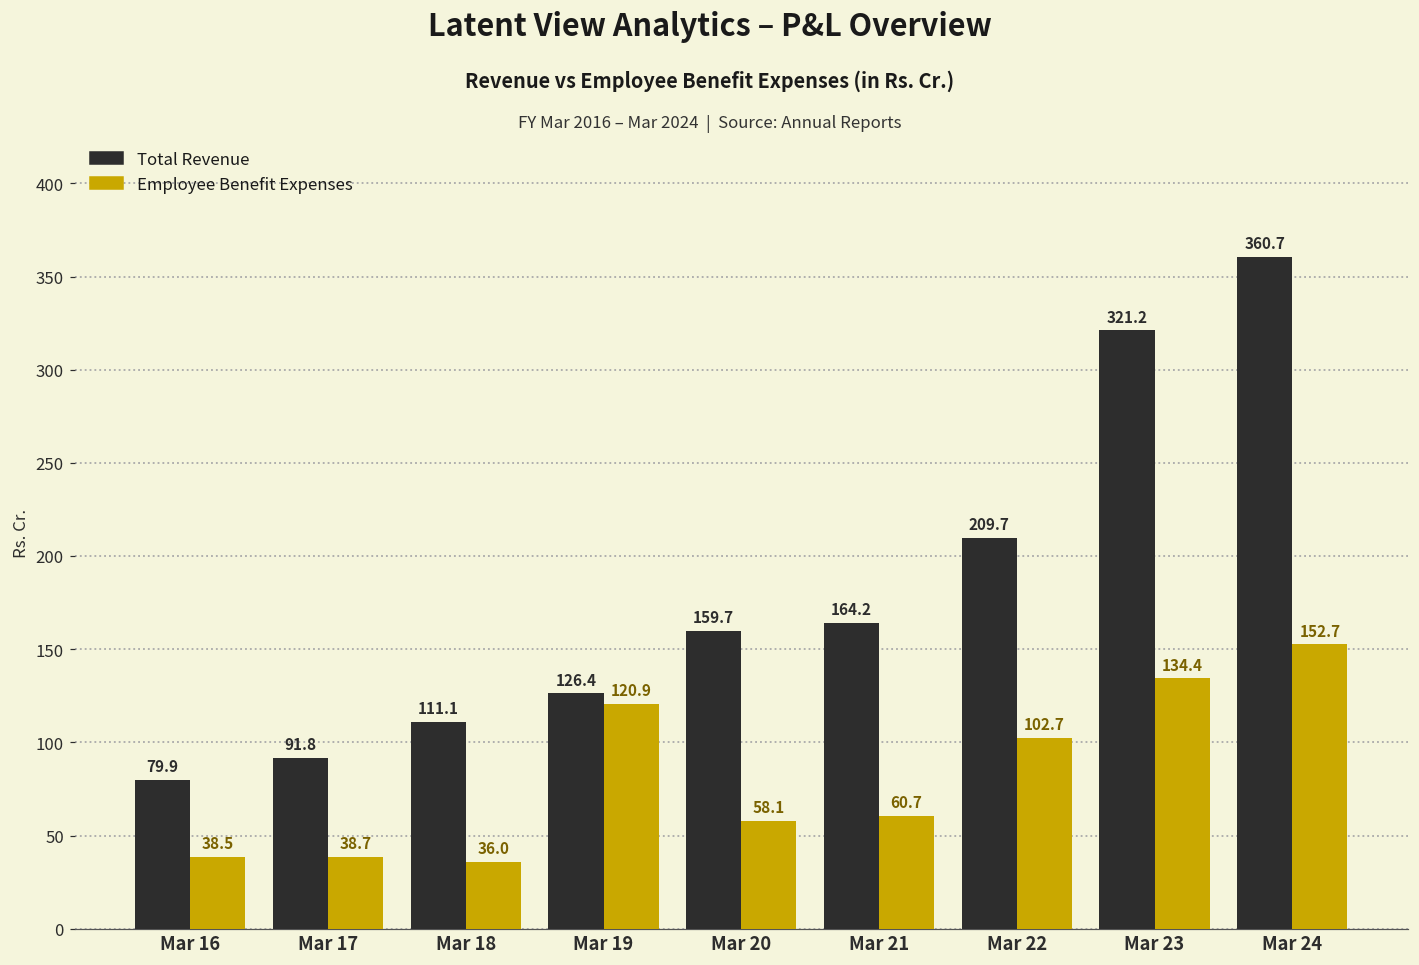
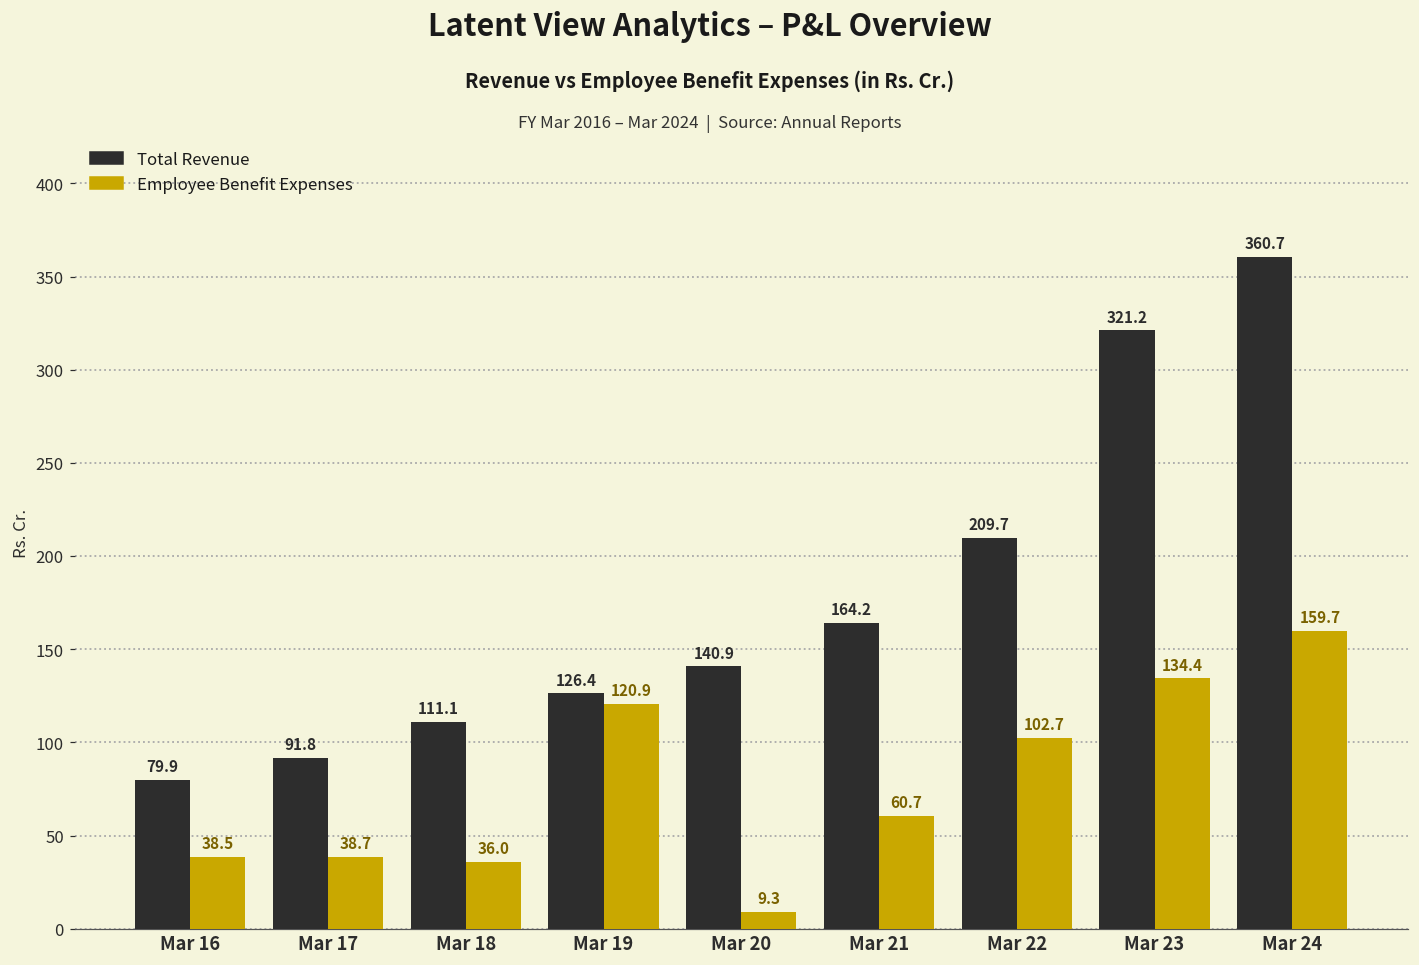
Total Revenue, Mar 20: 159.7 -> 140.9
Employee Benefit Expenses, Mar 20: 58.1 -> 9.3
Employee Benefit Expenses, Mar 24: 152.7 -> 159.7
